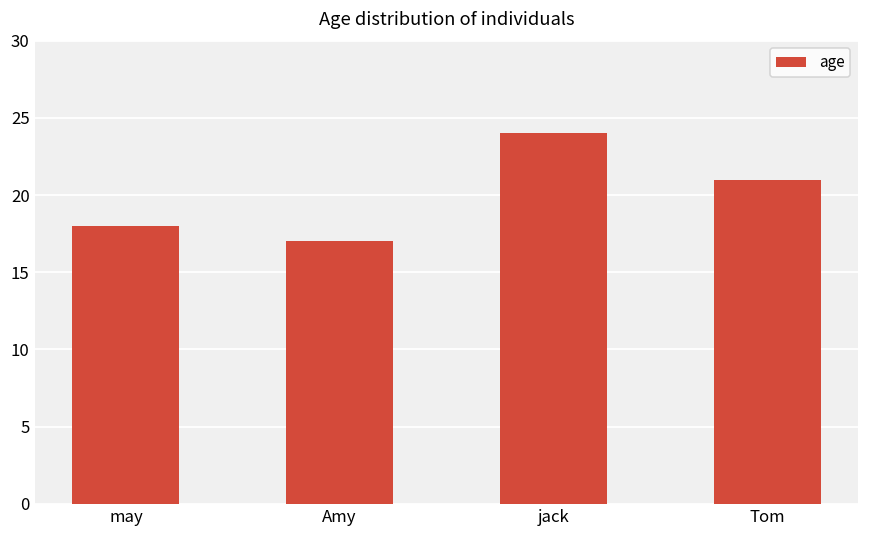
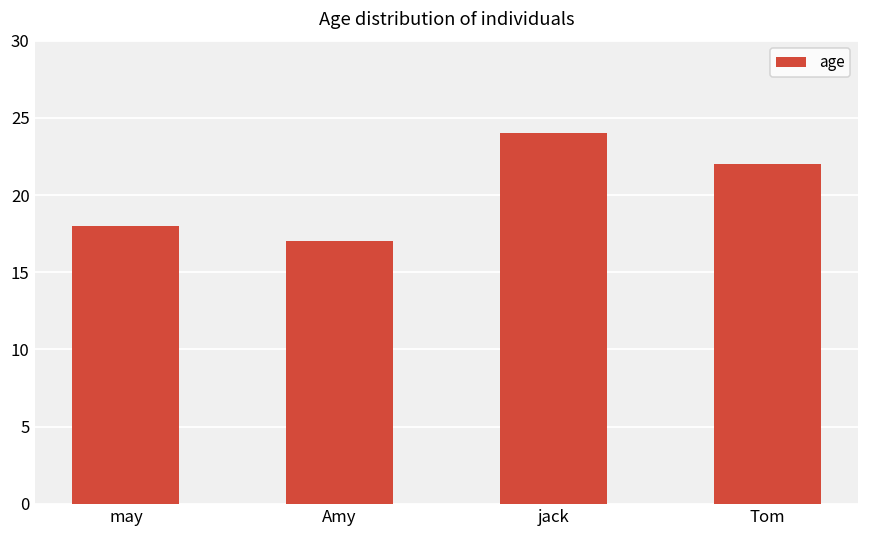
Tom: 21 -> 22
